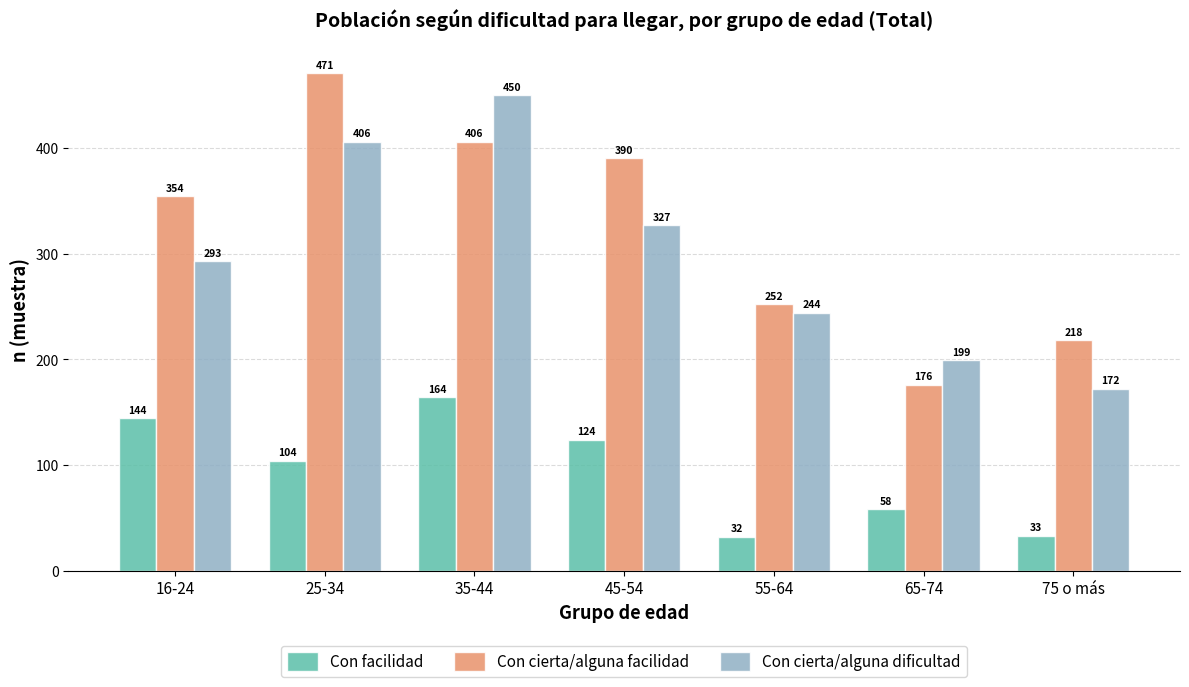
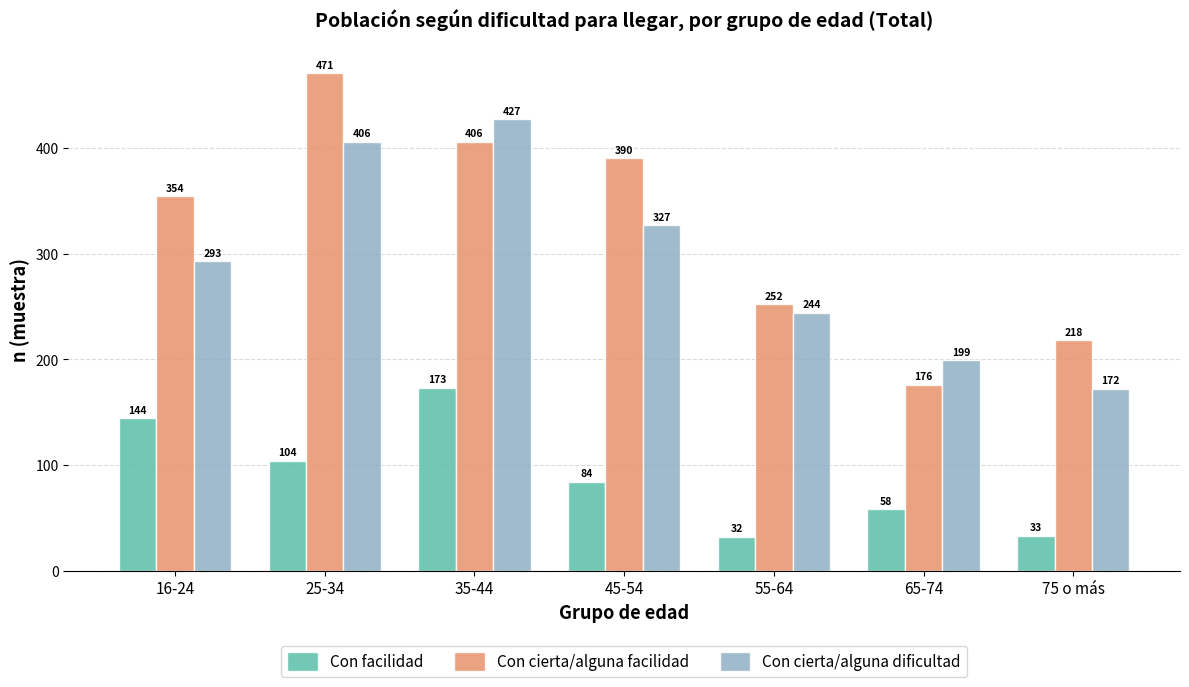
Con facilidad, 35-44: 164 -> 173
Con cierta/alguna dificultad, 35-44: 450 -> 427
Con facilidad, 45-54: 124 -> 84
